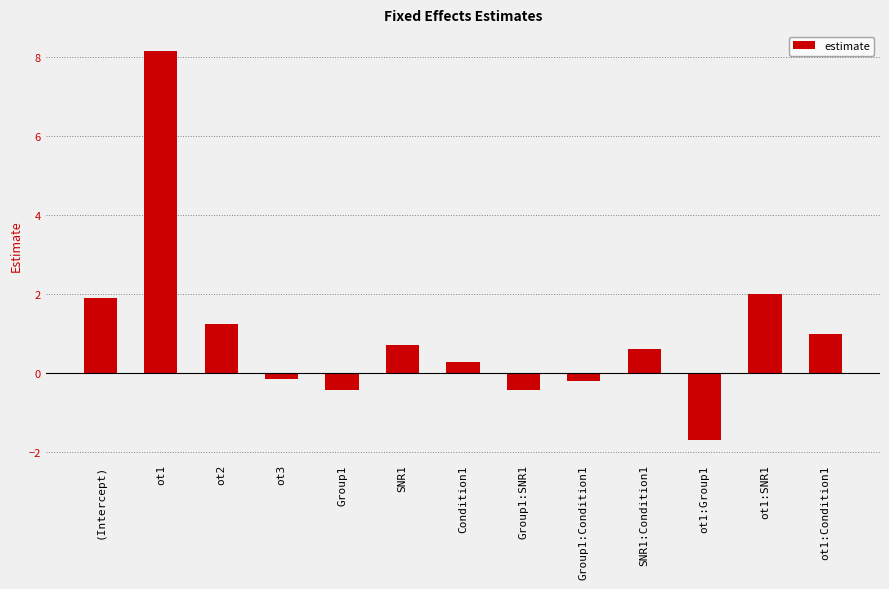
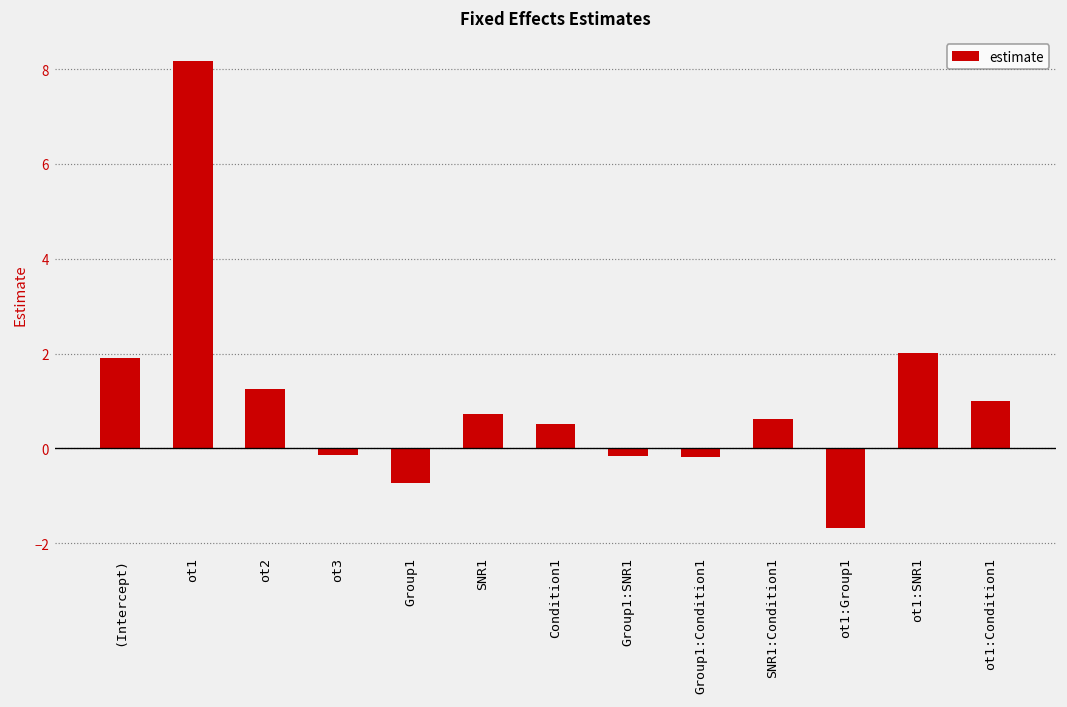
Group1: -0.4 -> -0.7
Condition1: 0.3 -> 0.5
Group1:SNR1: -0.4 -> -0.2
